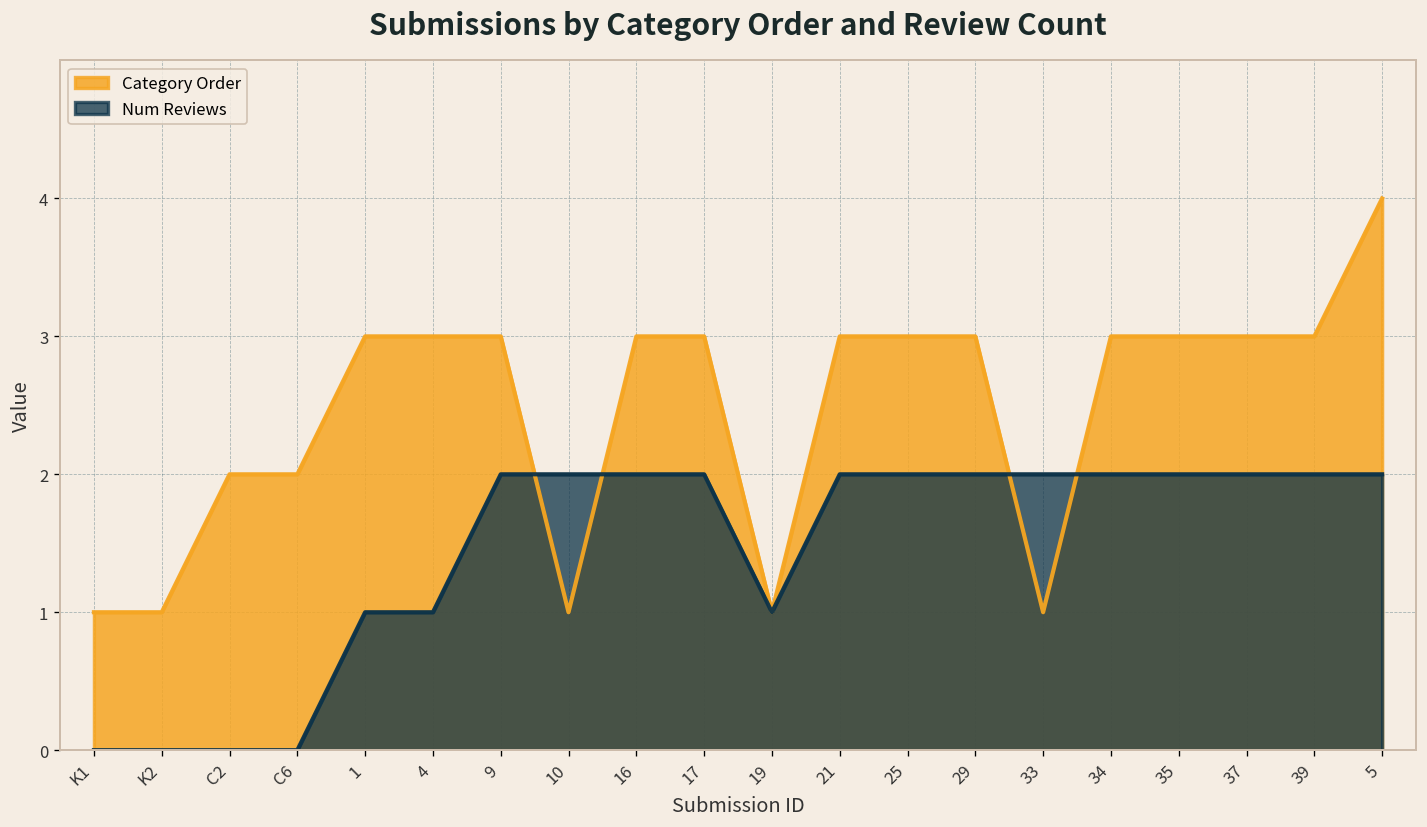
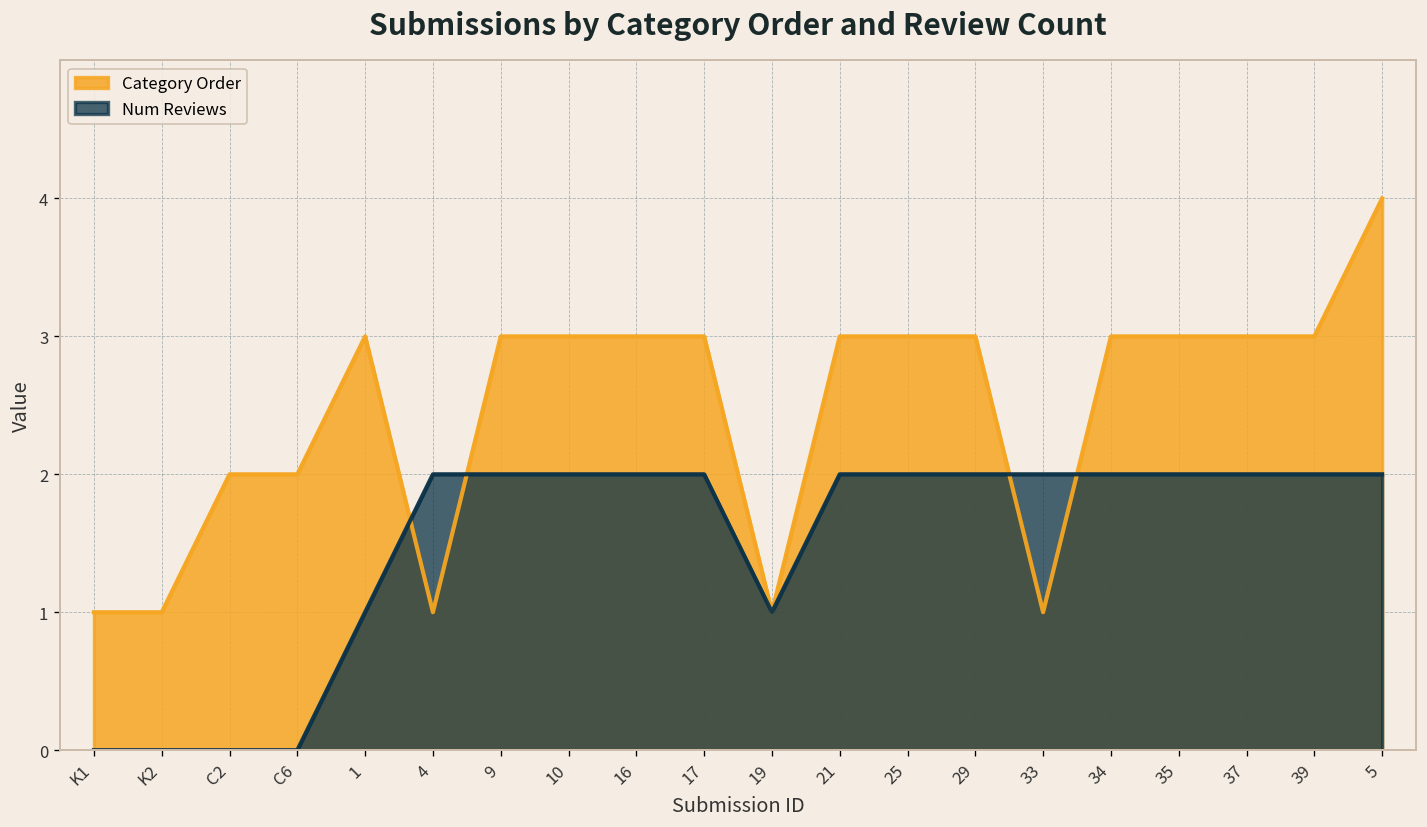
Category Order, 4: 3 -> 1
Num Reviews, 4: 1 -> 2
Category Order, 10: 1 -> 3
